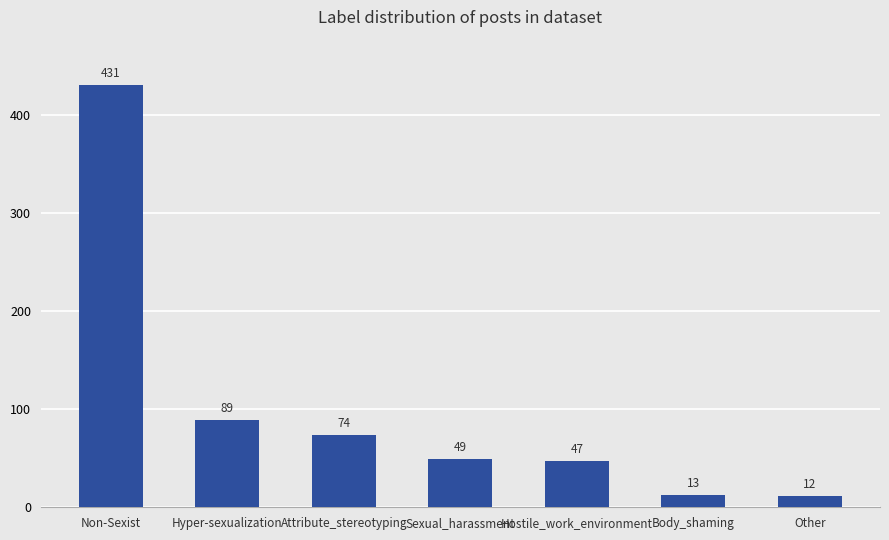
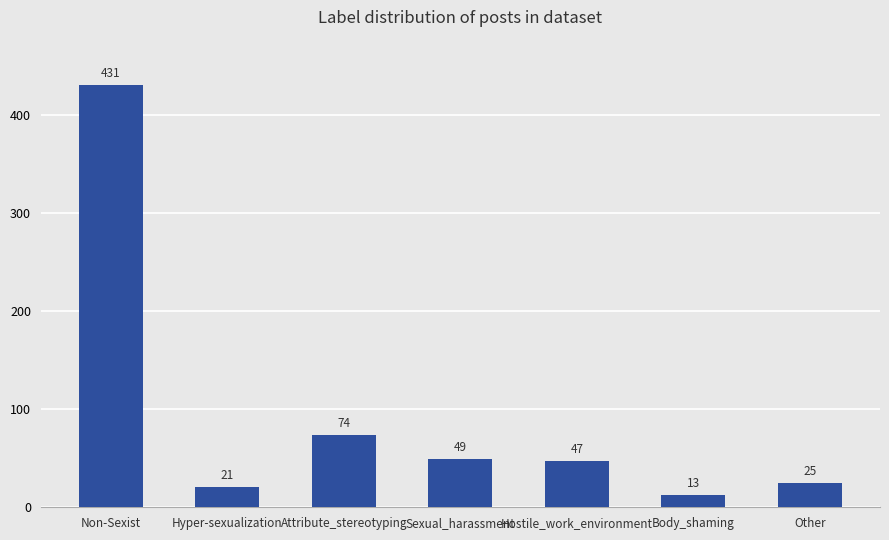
Hyper-sexualization: 89 -> 21
Other: 12 -> 25
